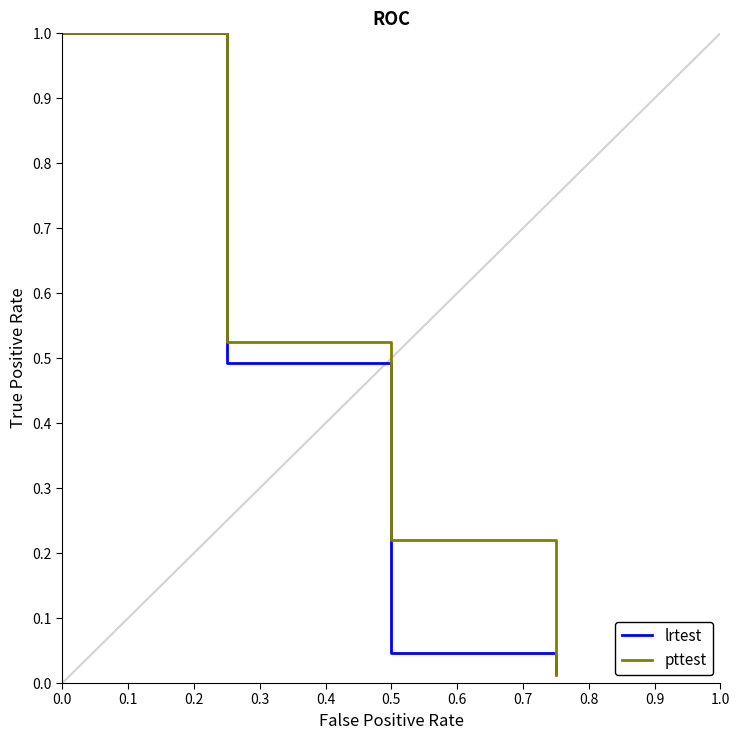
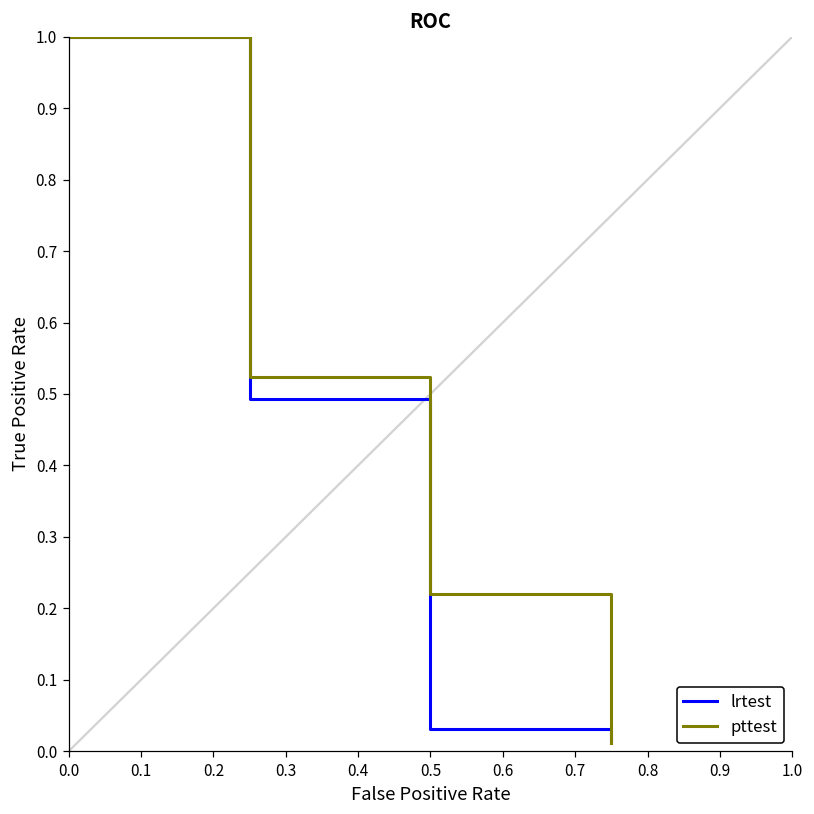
lrtest, 0.5: 0.05 -> 0.03
